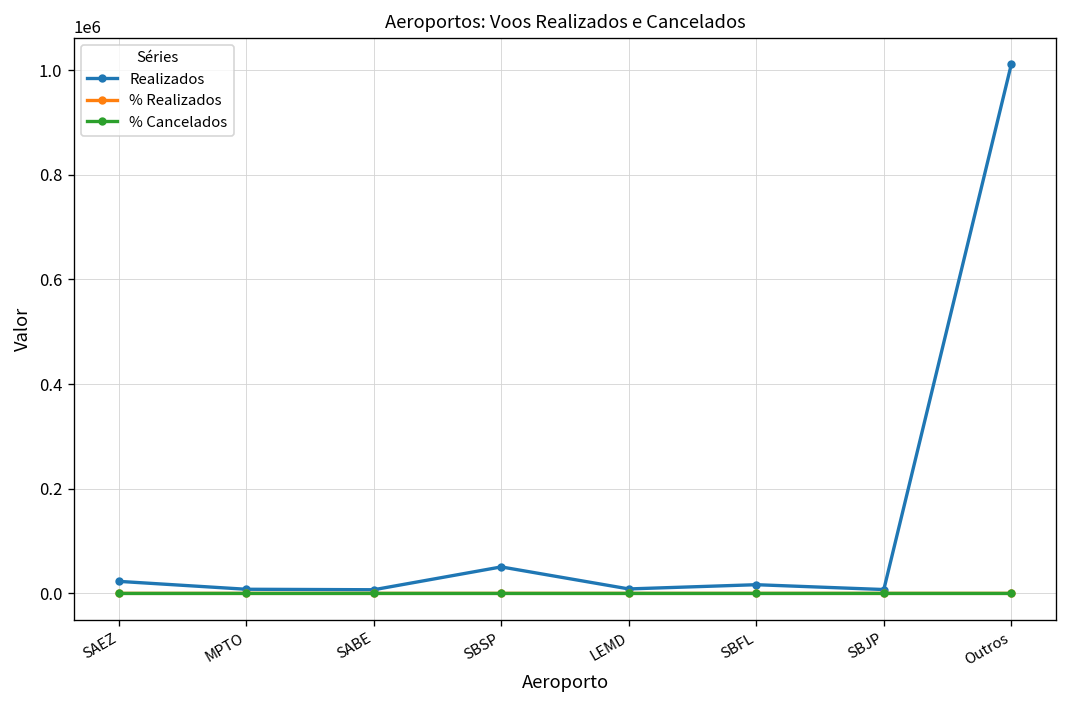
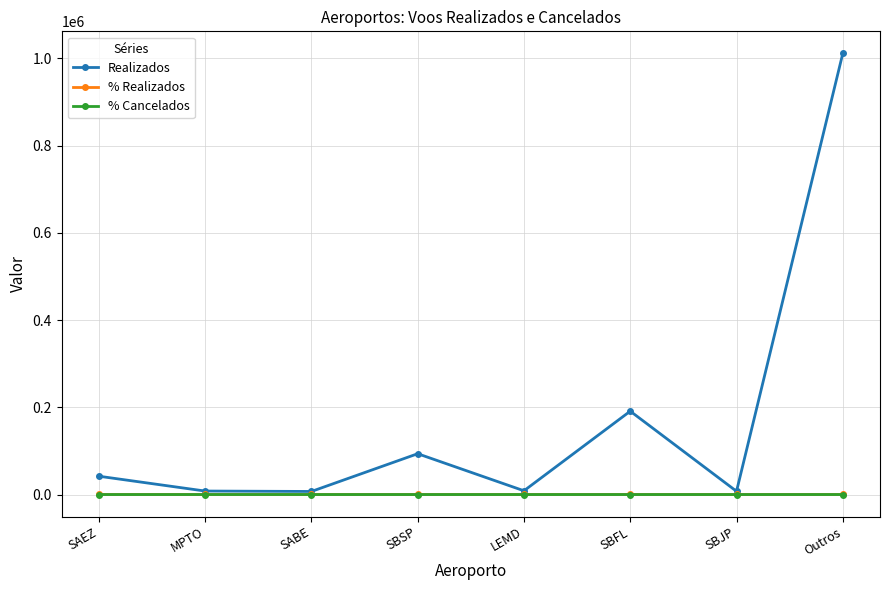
Realizados, SAEZ: 20000 -> 40000
Realizados, SBSP: 50000 -> 90000
Realizados, SBFL: 20000 -> 190000
